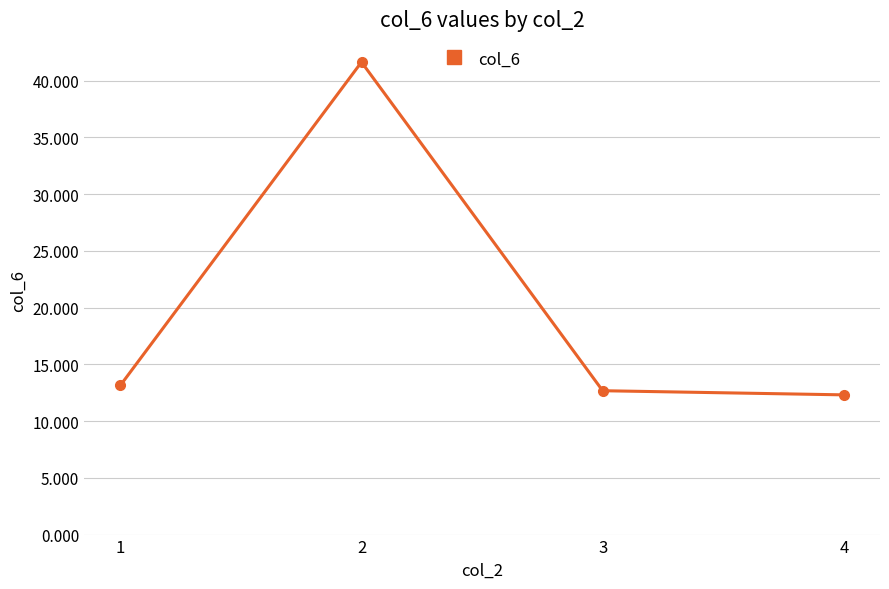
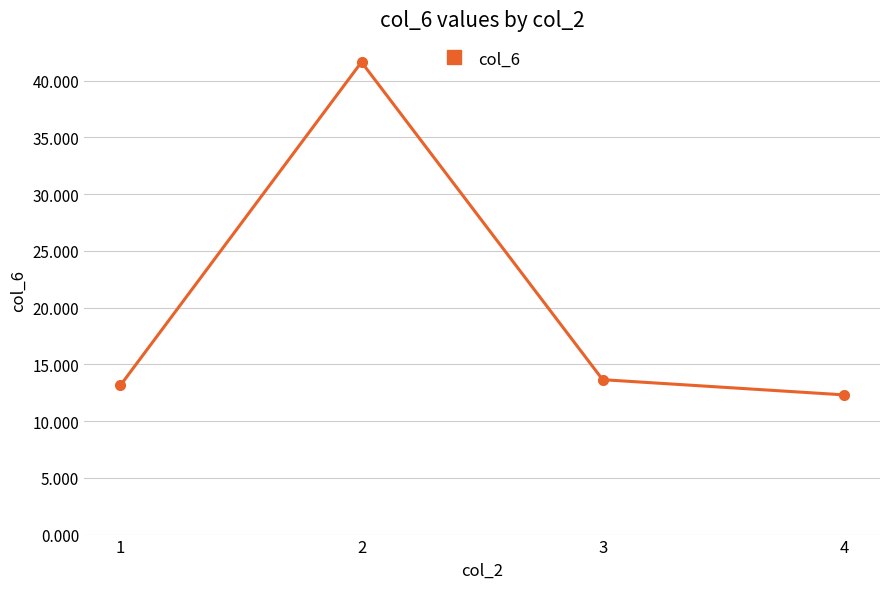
3: 12.7 -> 13.7
